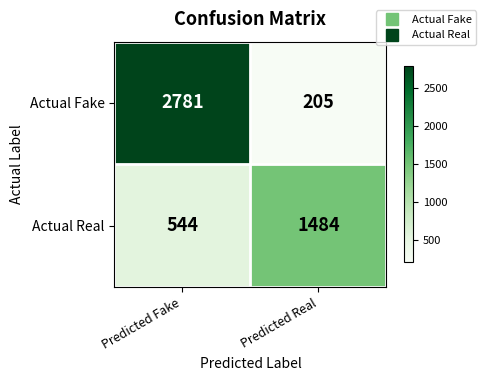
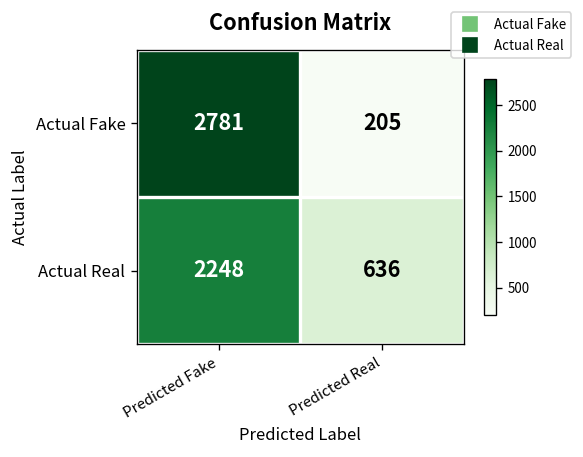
Actual Real, Predicted Fake: 544 -> 2248
Actual Real, Predicted Real: 1484 -> 636
